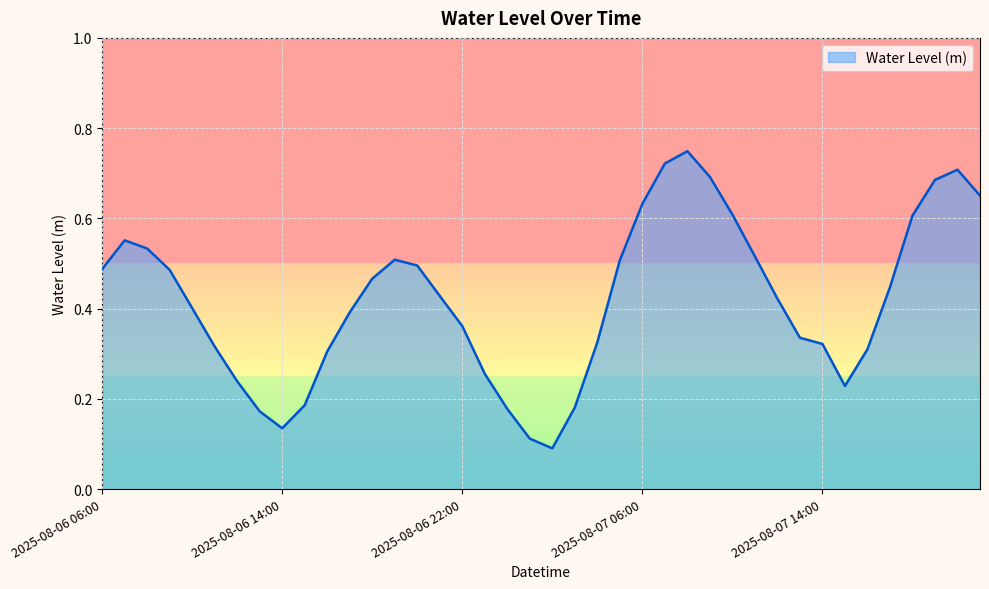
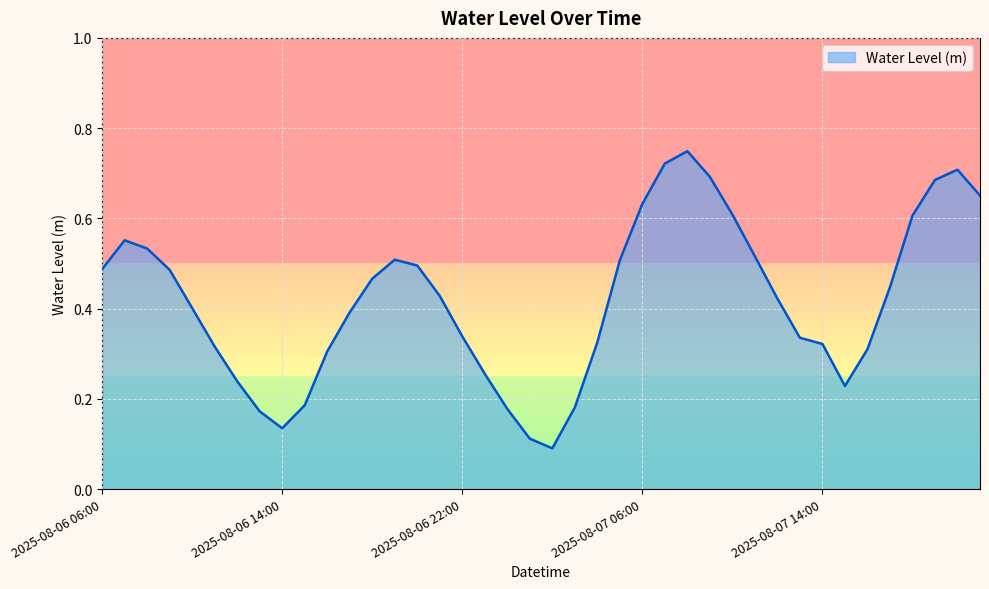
2025-08-06 22:00: 0.36 -> 0.34
